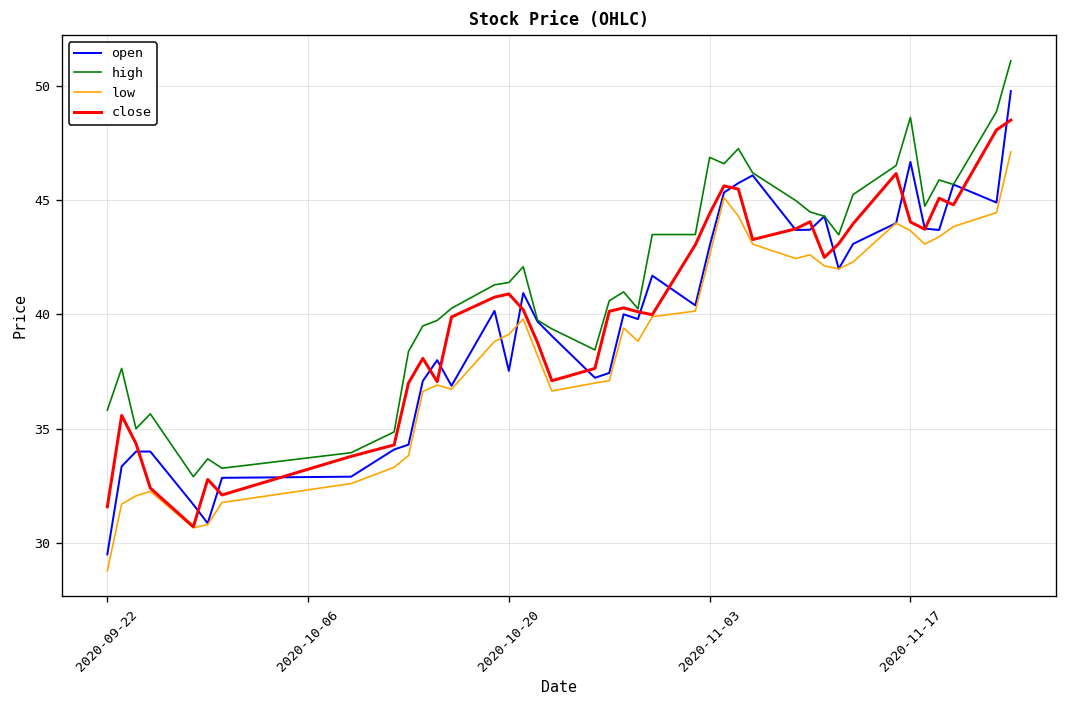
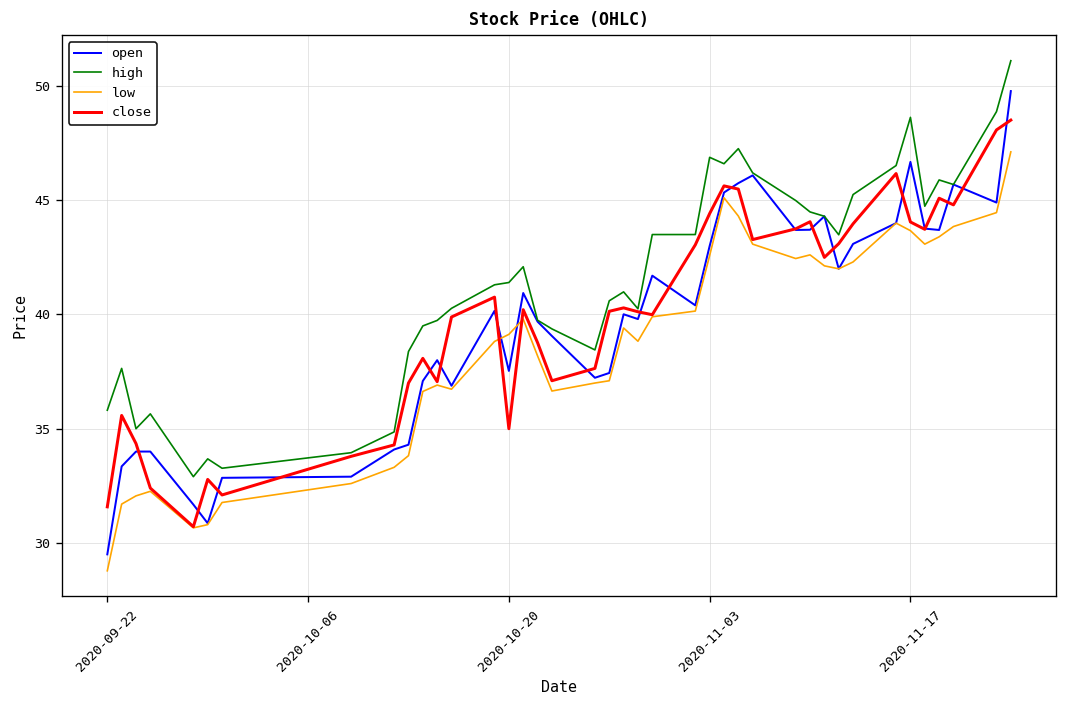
close, 2020-10-20: 40.9 -> 35.0
